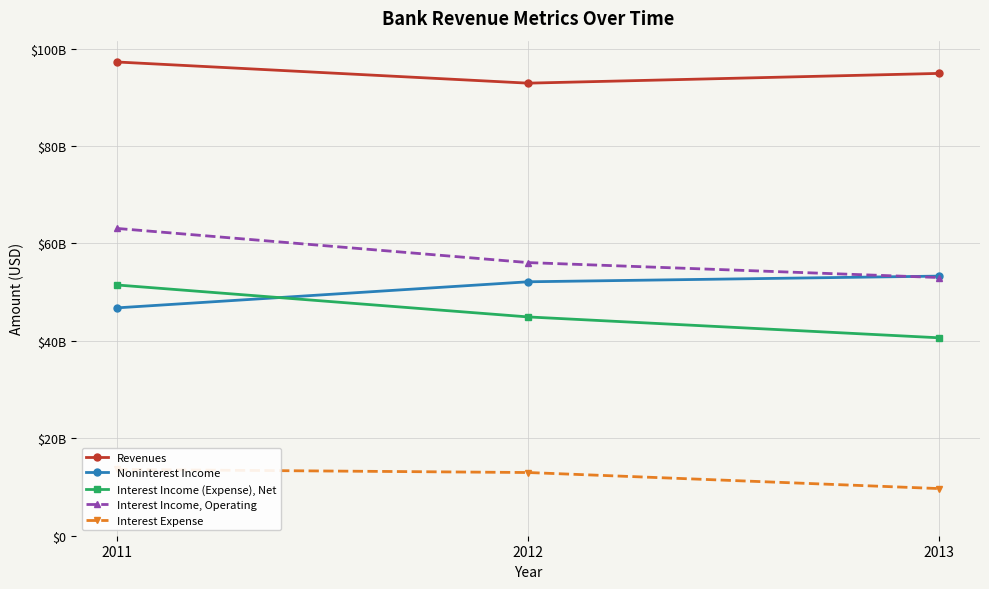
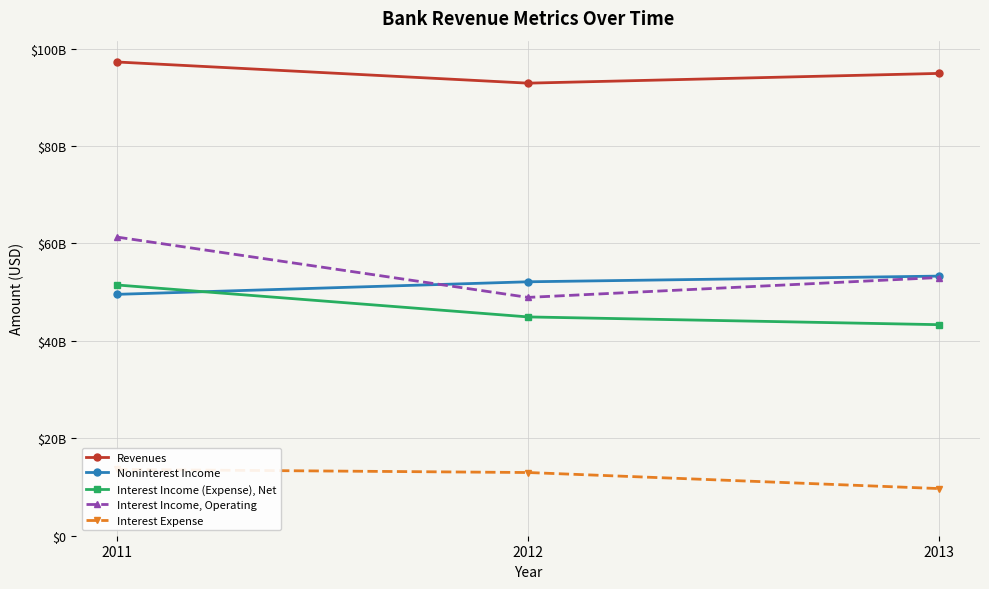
Noninterest Income, 2011: $47000000000 -> $50000000000
Interest Income, Operating, 2011: $63000000000 -> $61000000000
Interest Income, Operating, 2012: $56000000000 -> $49000000000
Interest Income (Expense), Net, 2013: $41000000000 -> $43000000000
